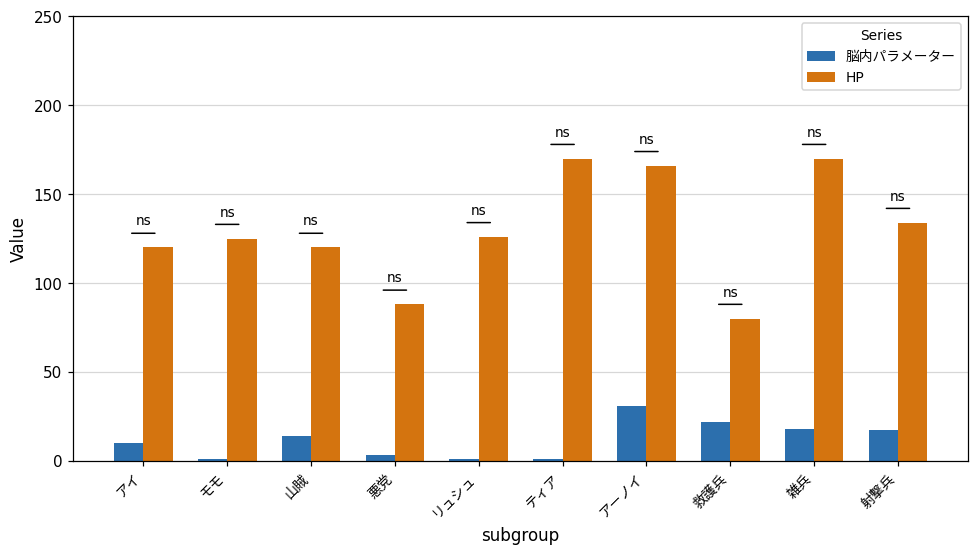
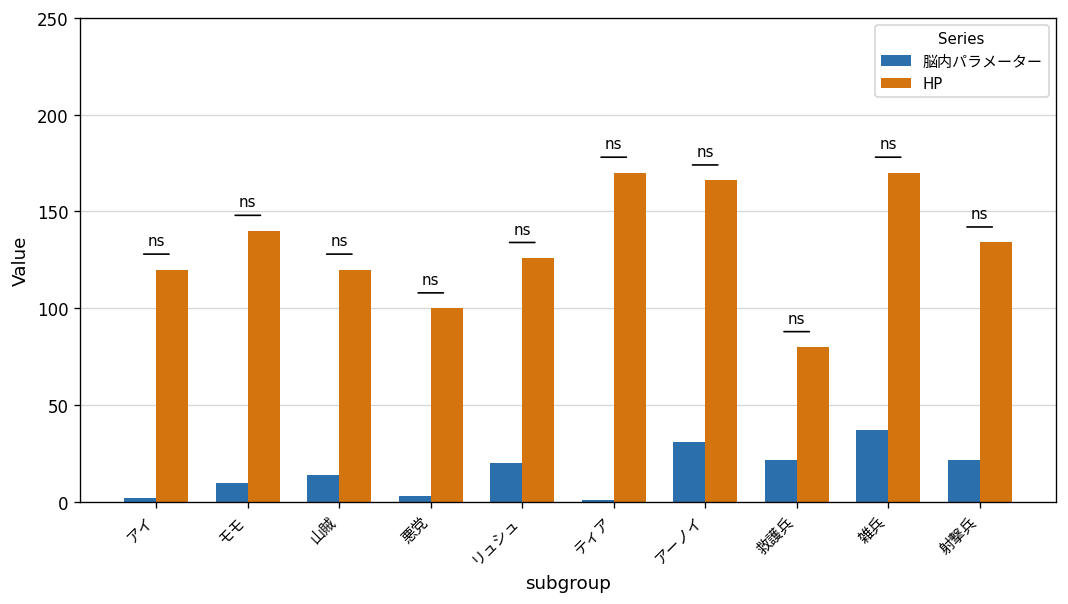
脳内パラメーター, アイ: 10 -> 2
脳内パラメーター, モモ: 1 -> 10
HP, モモ: 125 -> 140
HP, 悪党: 88 -> 100
脳内パラメーター, リュシュ: 1 -> 20
脳内パラメーター, 雑兵: 18 -> 37
脳内パラメーター, 射撃兵: 17 -> 22
